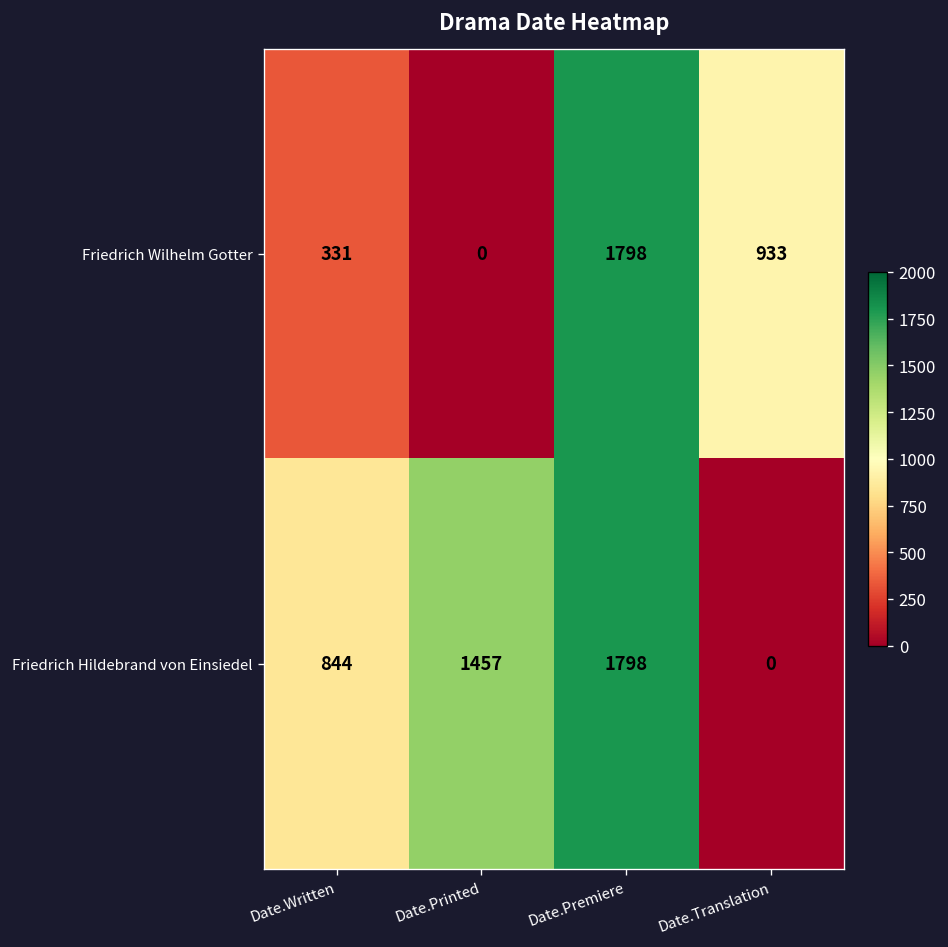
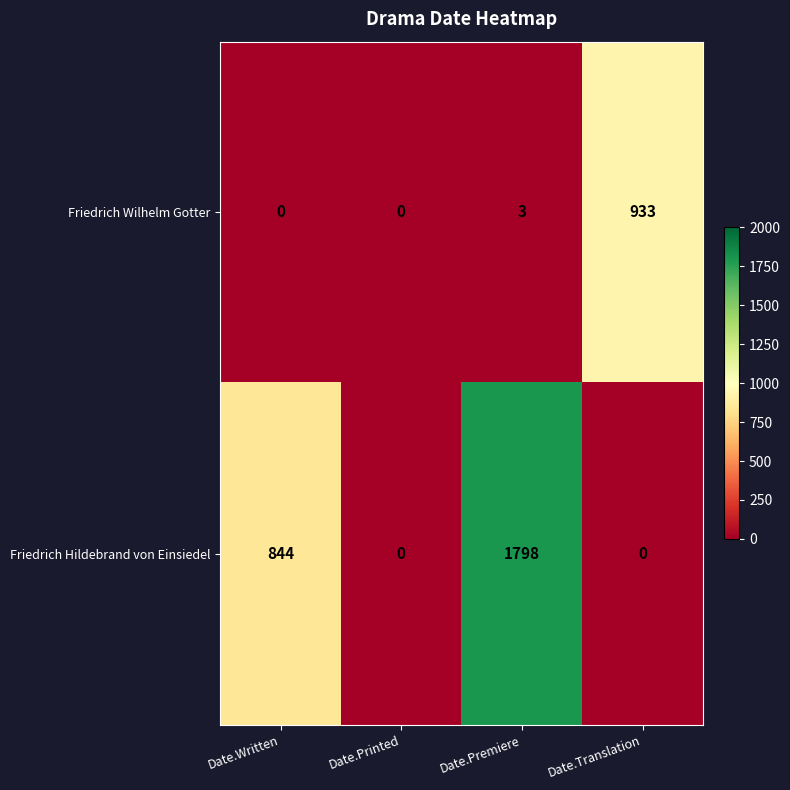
Friedrich Wilhelm Gotter, Date.Written: 331 -> 0
Friedrich Wilhelm Gotter, Date.Premiere: 1798 -> 3
Friedrich Hildebrand von Einsiedel, Date.Printed: 1457 -> 0
